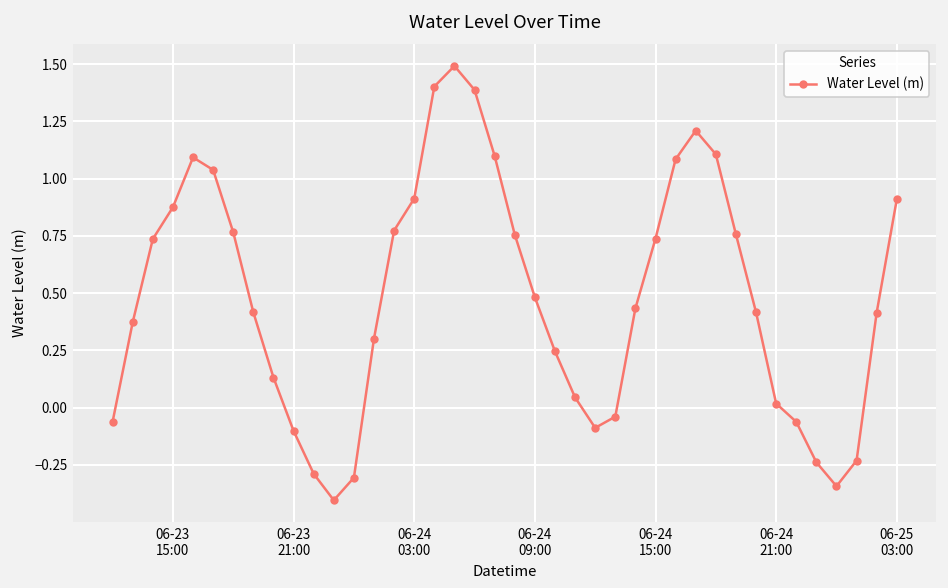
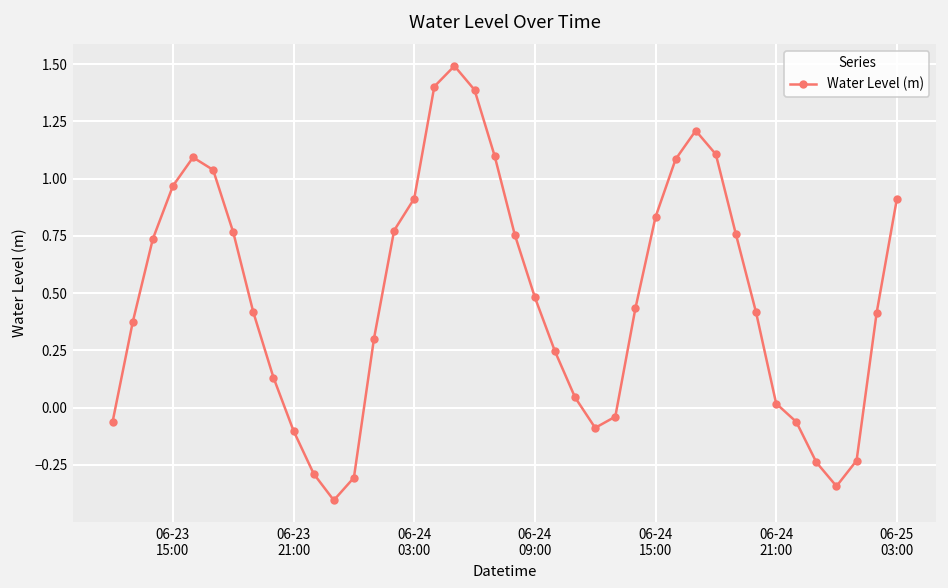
06-23 15:00: 0.88 -> 0.97
06-24 15:00: 0.74 -> 0.83
